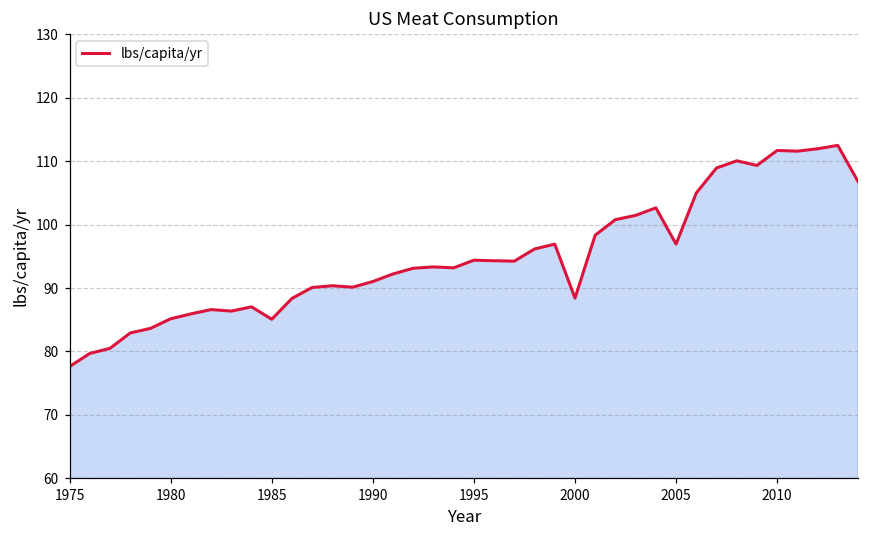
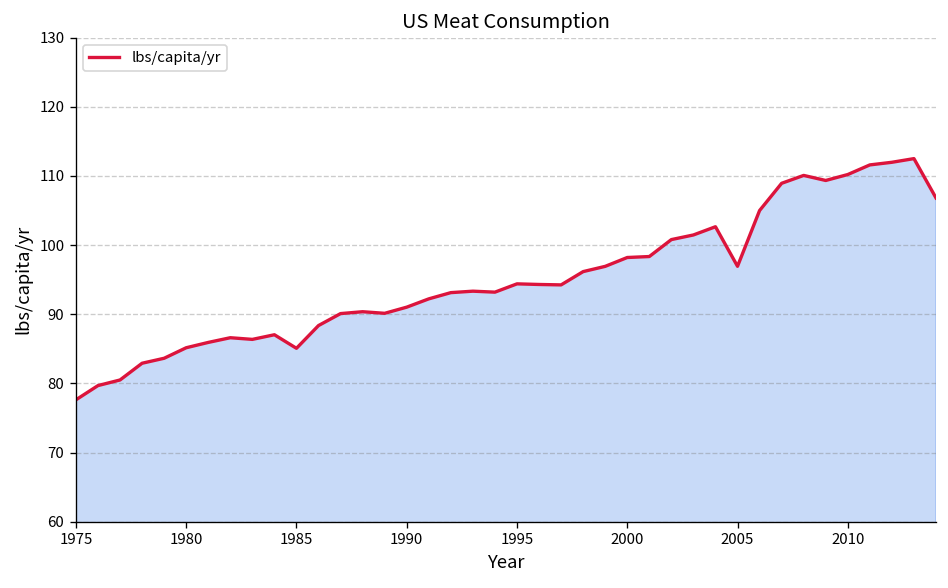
2000: 88 -> 98
2010: 112 -> 110
